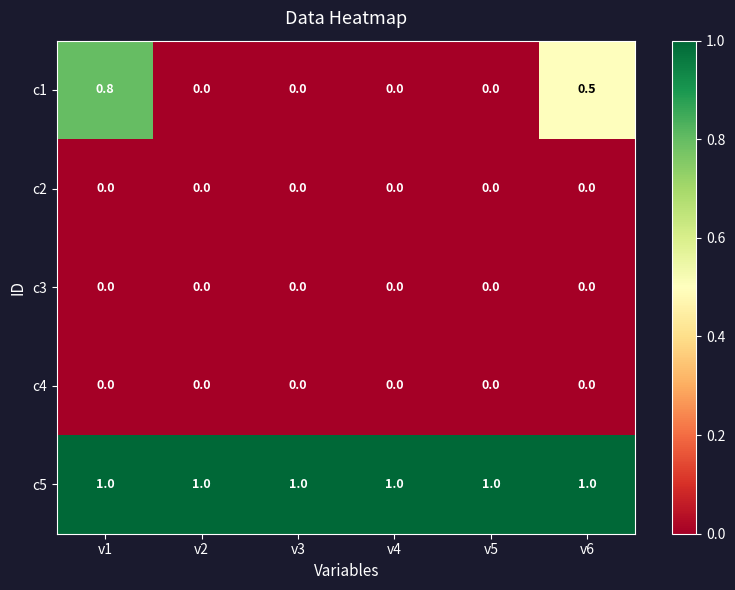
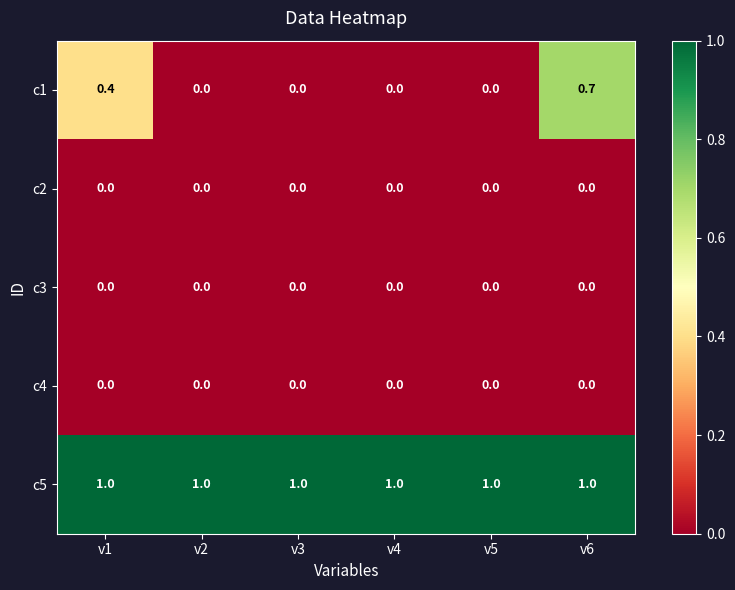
c1, v1: 0.8 -> 0.4
c1, v6: 0.5 -> 0.7
